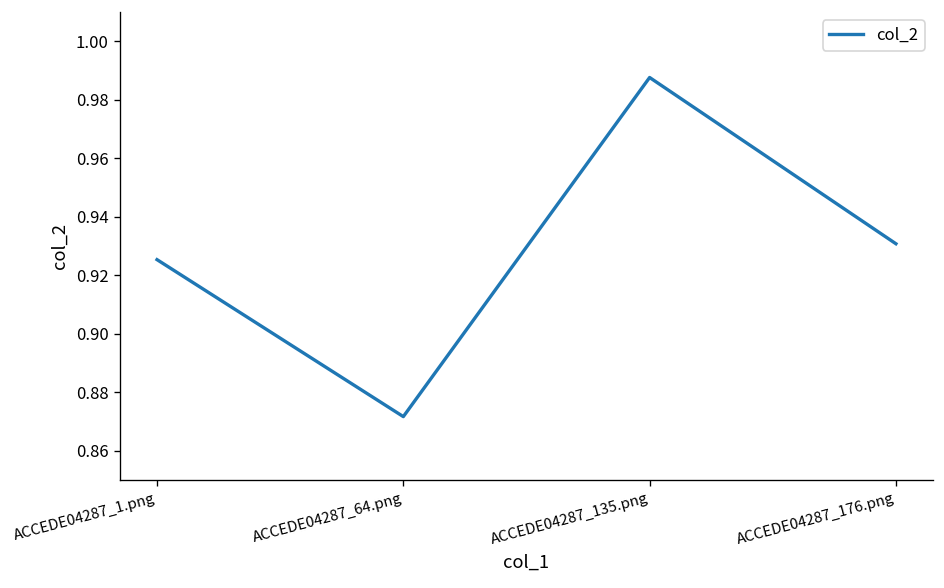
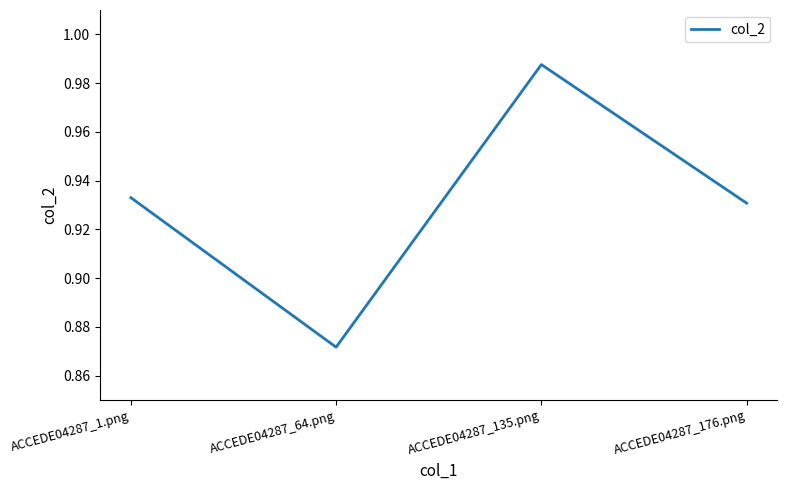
ACCEDE04287_1.png: 0.925 -> 0.933
